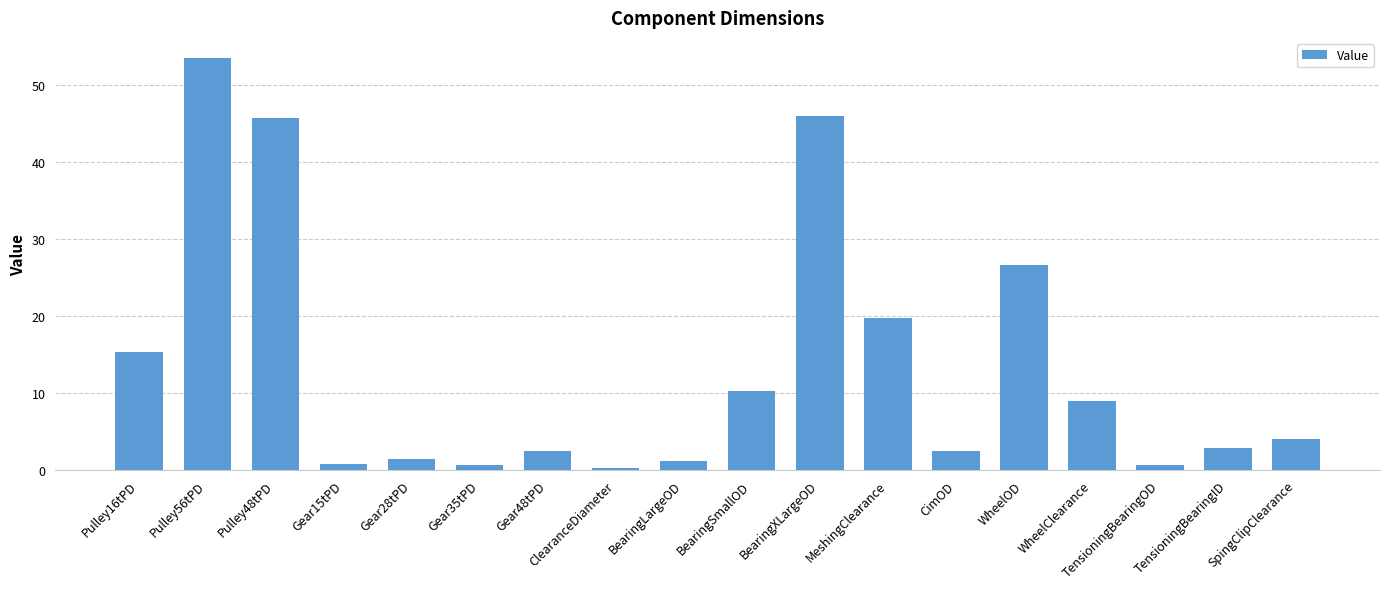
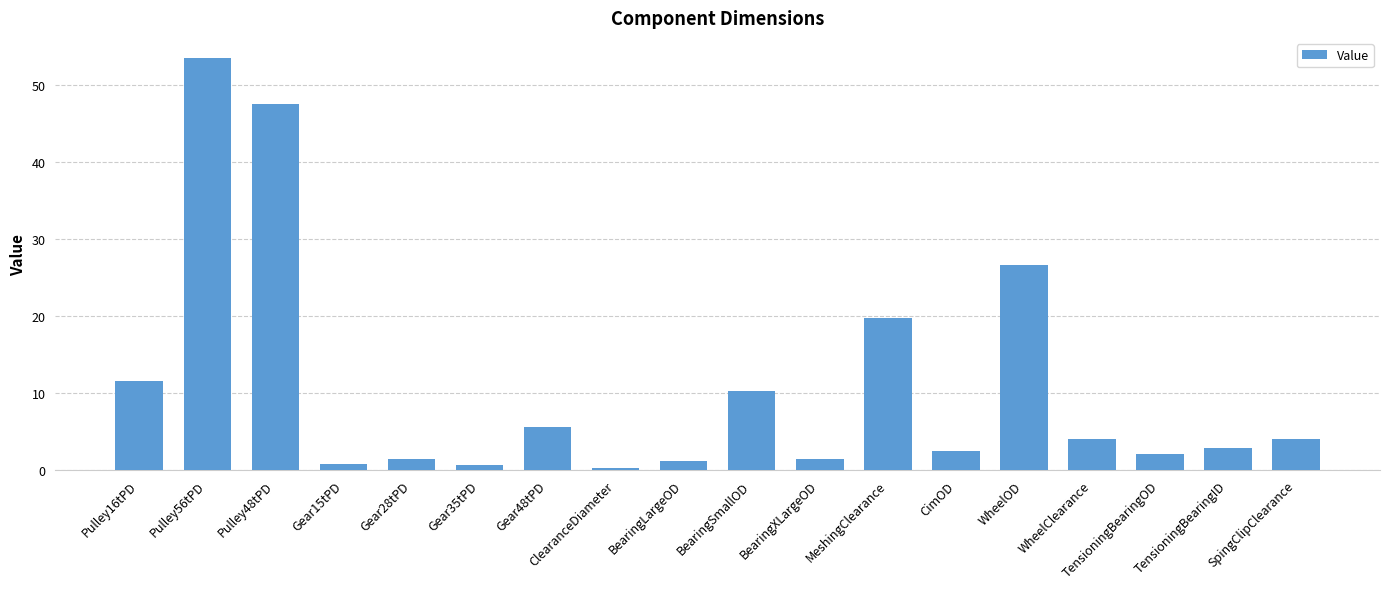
Pulley16tPD: 15 -> 12
Pulley48tPD: 46 -> 48
Gear48tPD: 2 -> 6
BearingXLargeOD: 46 -> 1
WheelClearance: 9 -> 4
TensioningBearingOD: 1 -> 2
